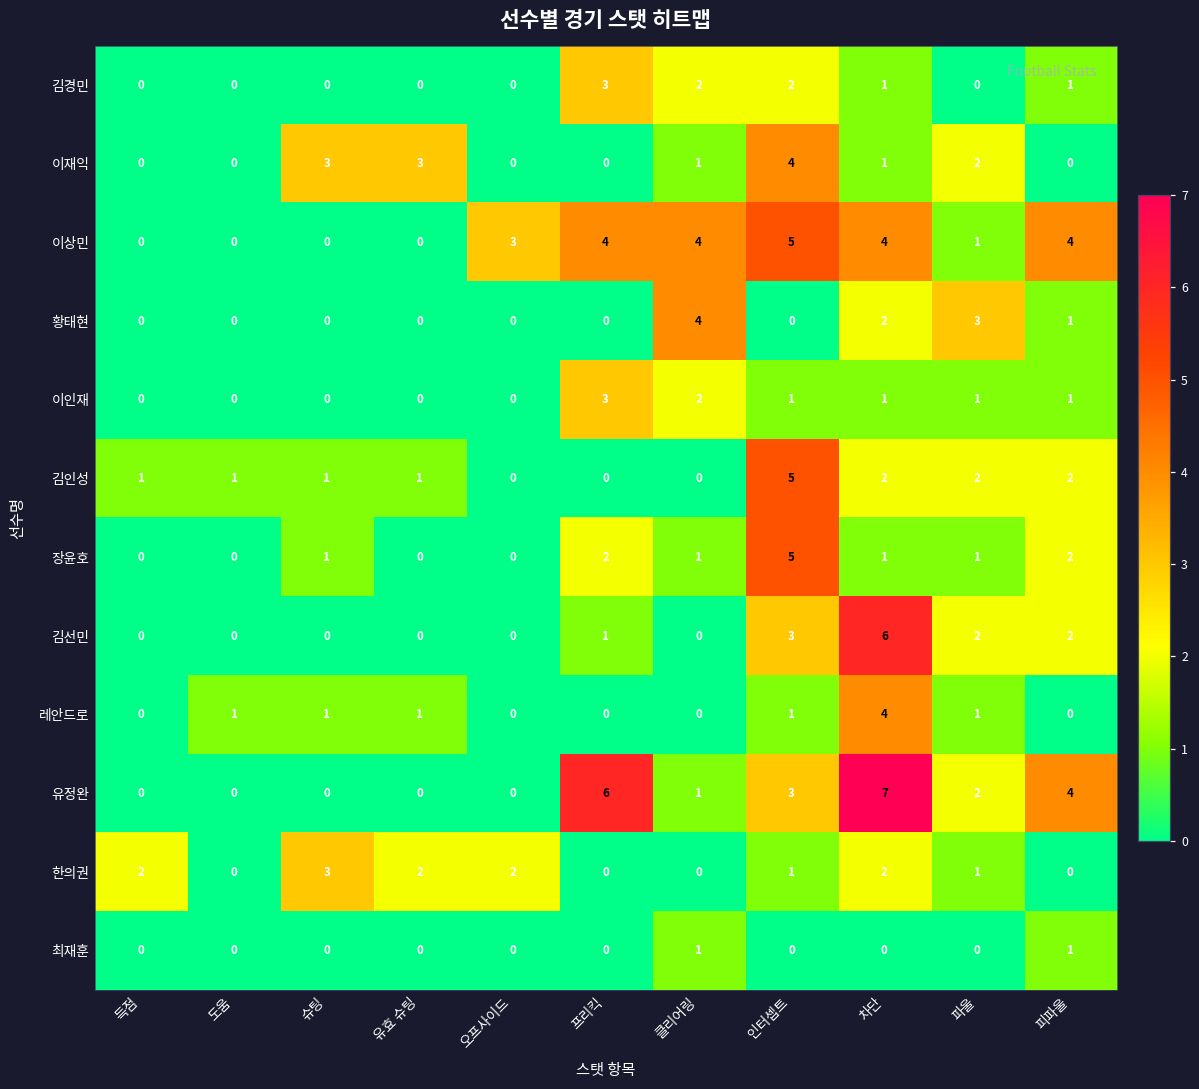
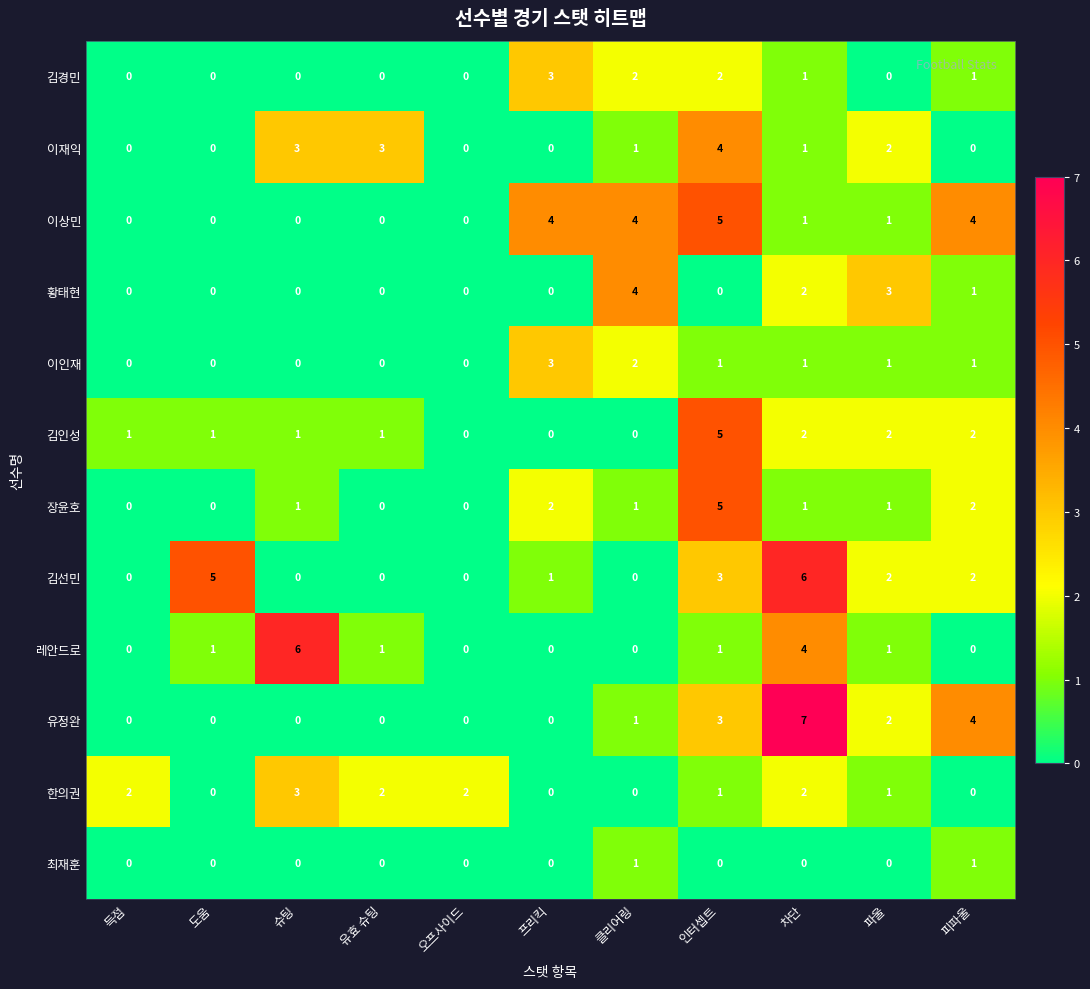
이상민, 오프사이드: 3 -> 0
이상민, 차단: 4 -> 1
김선민, 도움: 0 -> 5
레안드로, 슈팅: 1 -> 6
유정완, 프리킥: 6 -> 0
